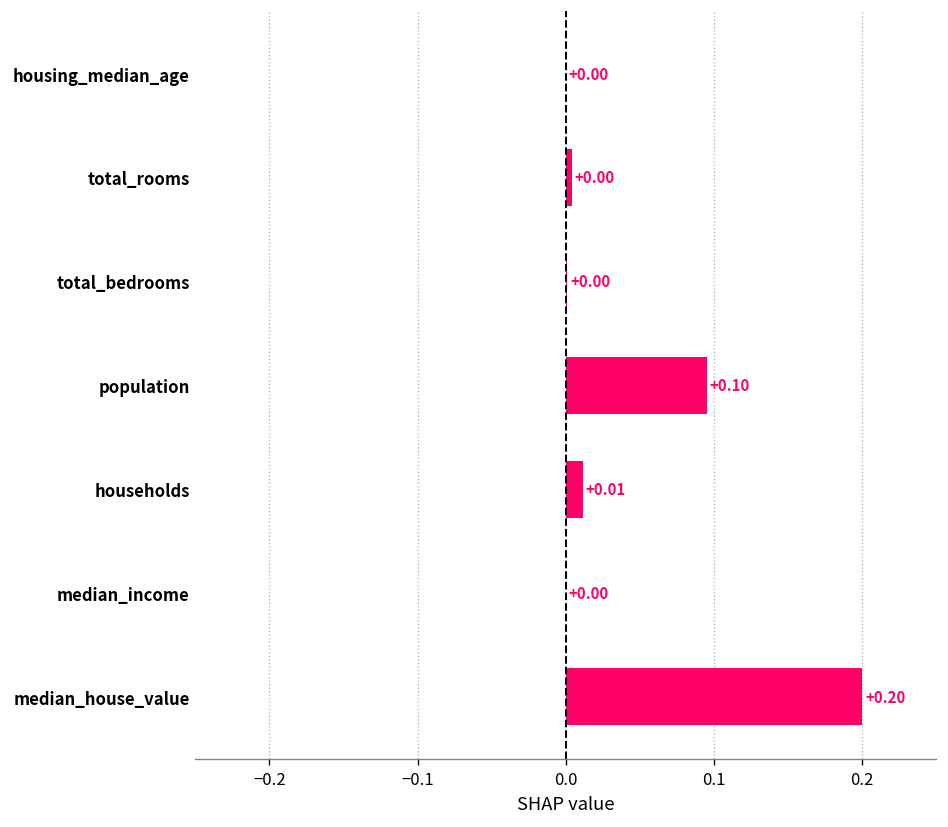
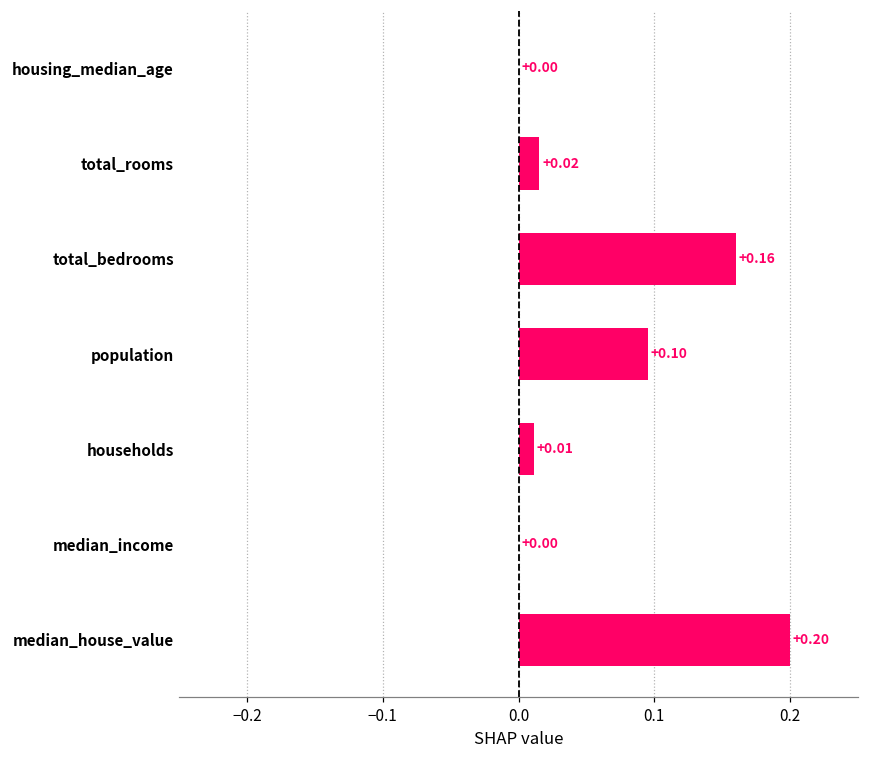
total_rooms: +0.00 -> +0.02
total_bedrooms: +0.00 -> +0.16
